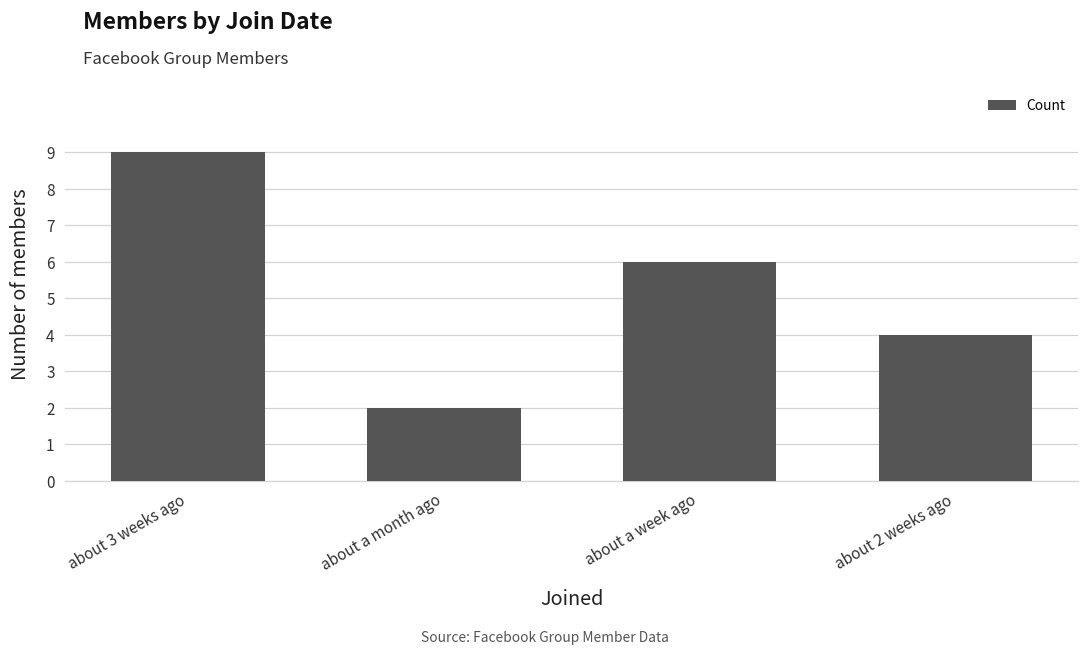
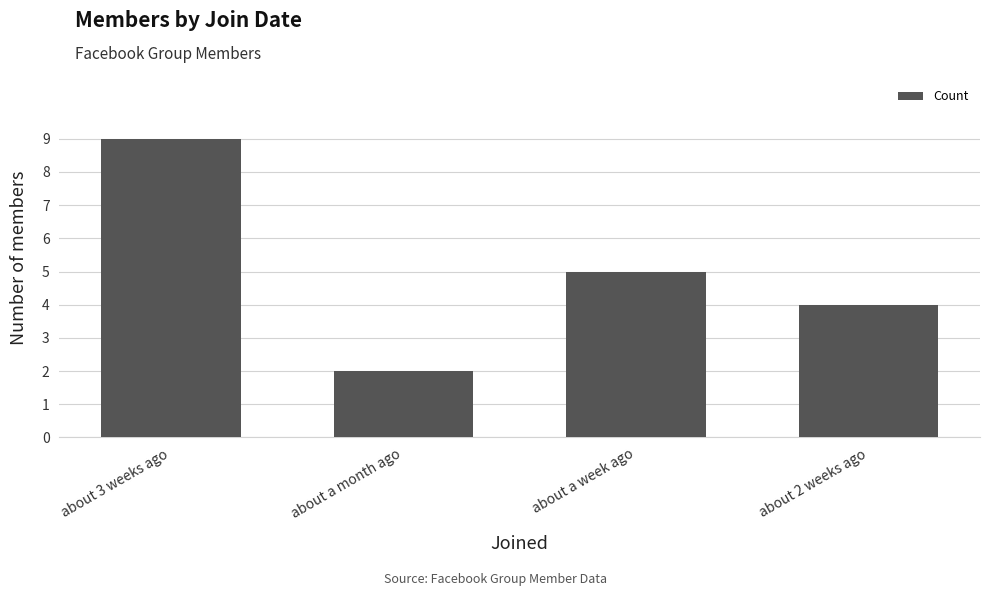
about a week ago: 6 -> 5
